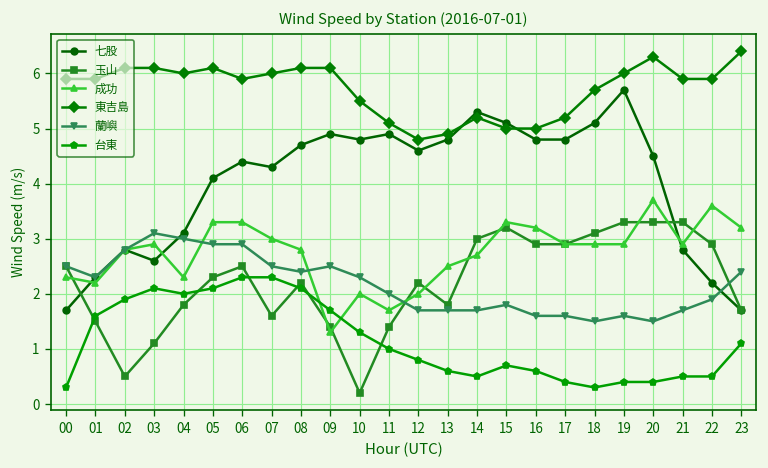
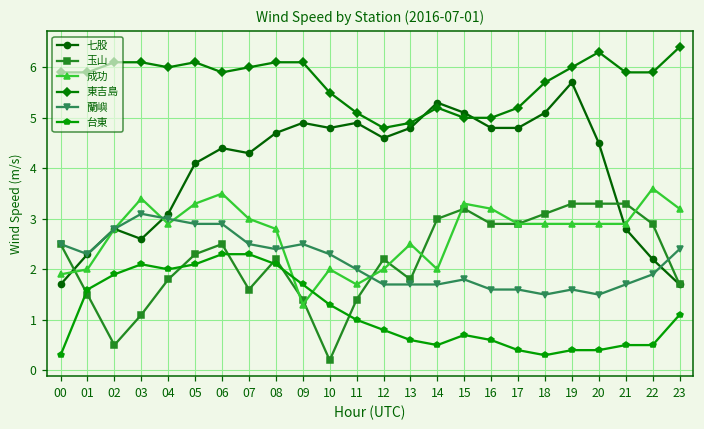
成功, 00: 2.3 -> 1.9
成功, 01: 2.2 -> 2.0
成功, 03: 2.9 -> 3.4
成功, 04: 2.3 -> 2.9
成功, 06: 3.3 -> 3.5
成功, 14: 2.7 -> 2.0
成功, 20: 3.7 -> 2.9
